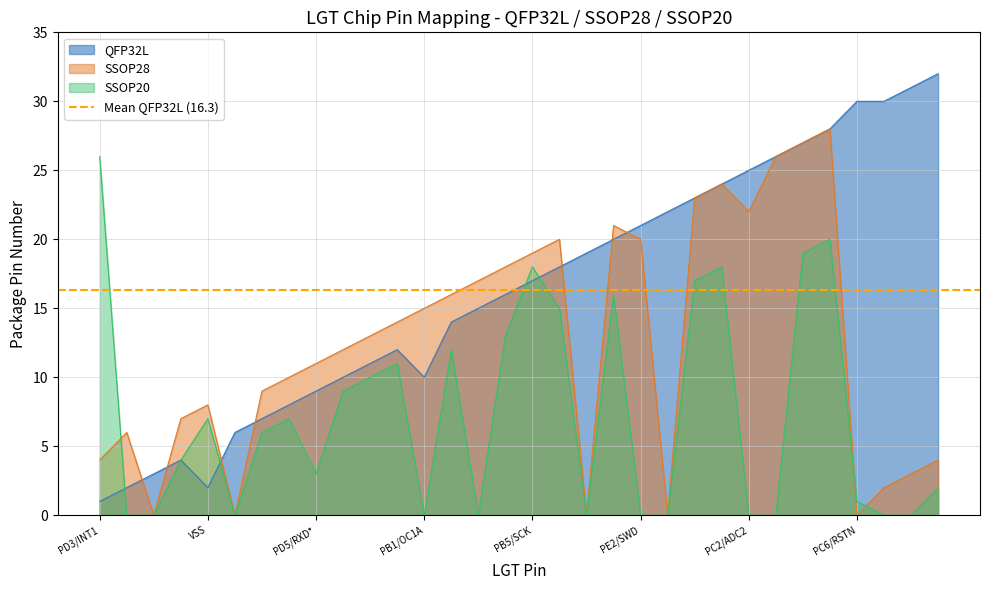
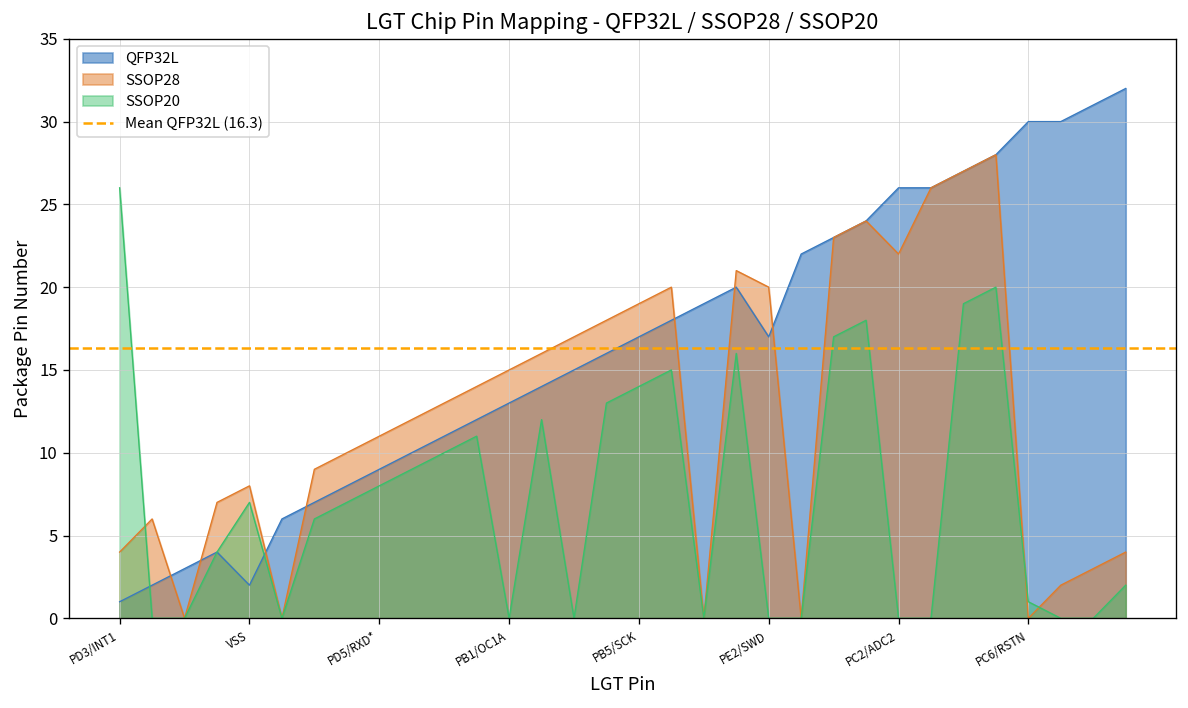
SSOP20, PD5/RXD*: 3 -> 8
QFP32L, PB1/OC1A: 10 -> 13
SSOP20, PB5/SCK: 18 -> 14
QFP32L, PE2/SWD: 21 -> 17
QFP32L, PC2/ADC2: 25 -> 26
